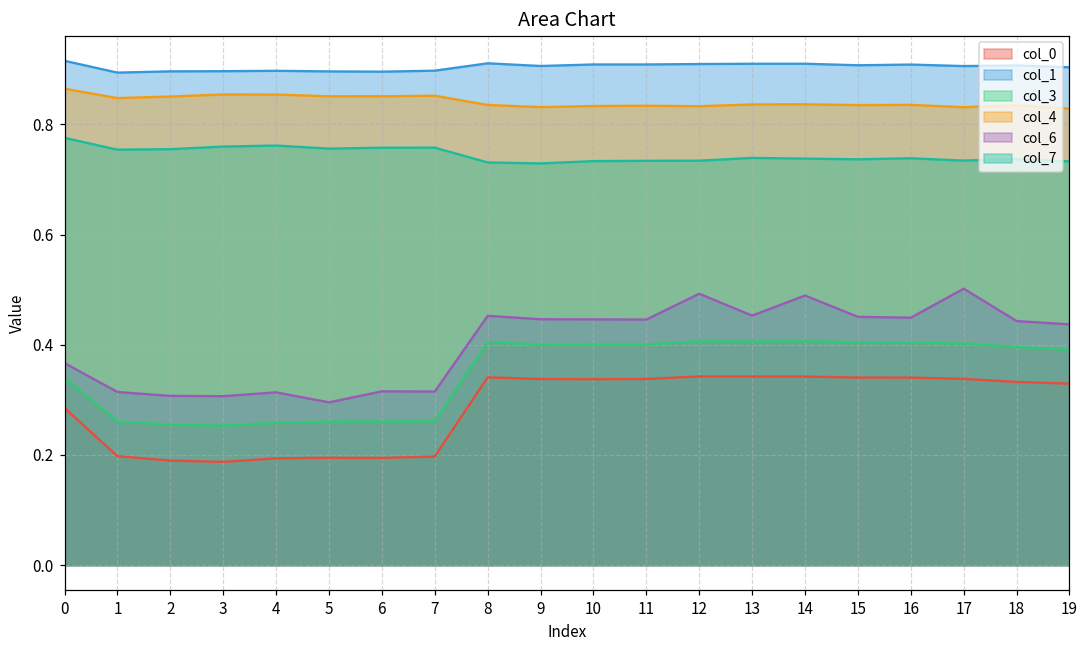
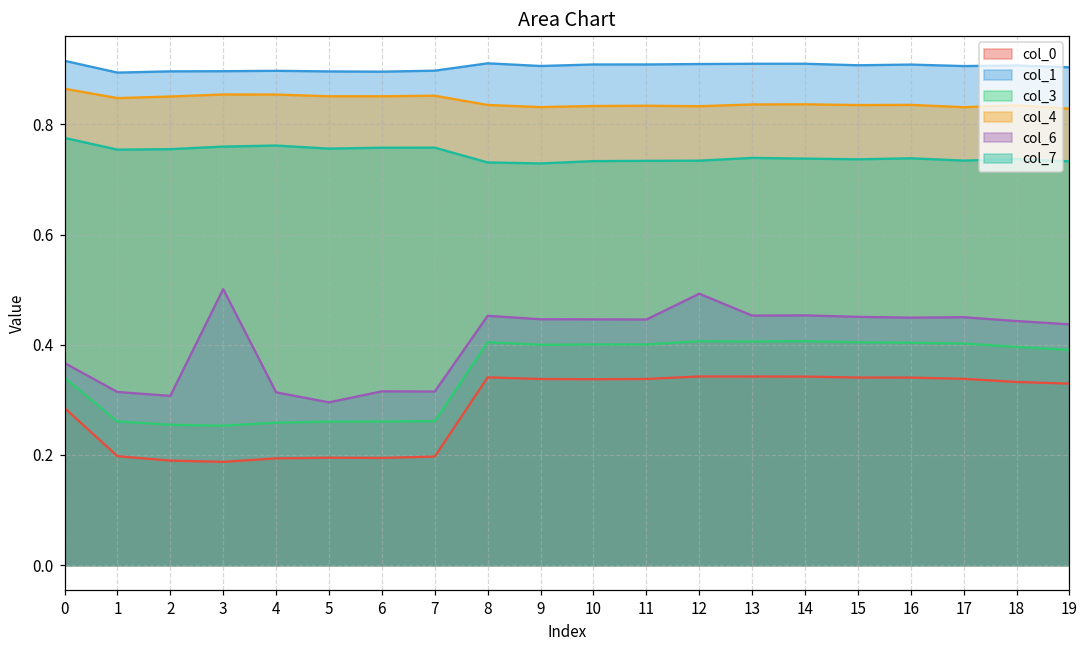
col_6, 3: 0.31 -> 0.50
col_6, 14: 0.49 -> 0.45
col_6, 17: 0.50 -> 0.45
